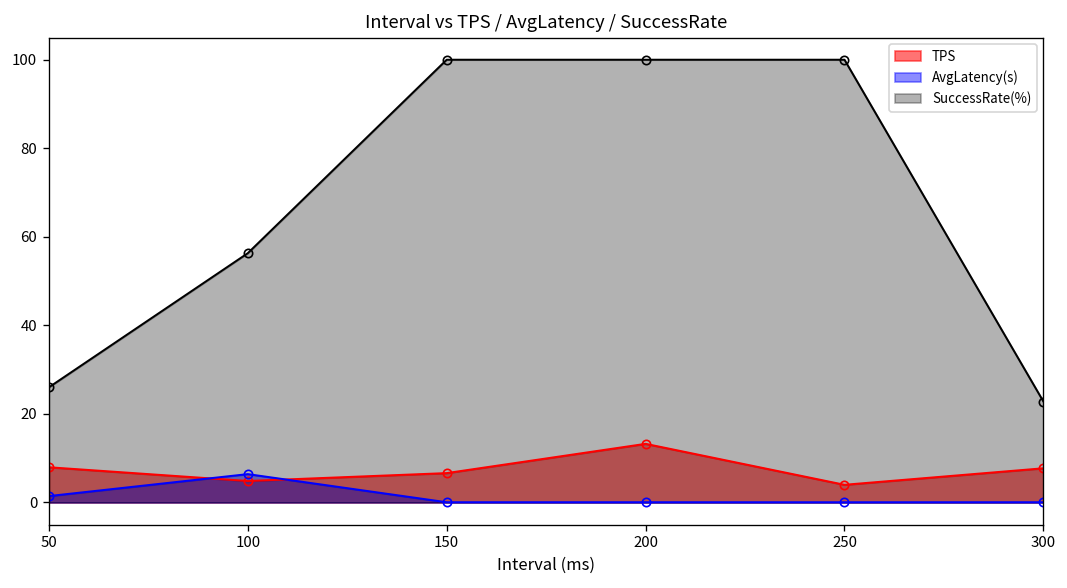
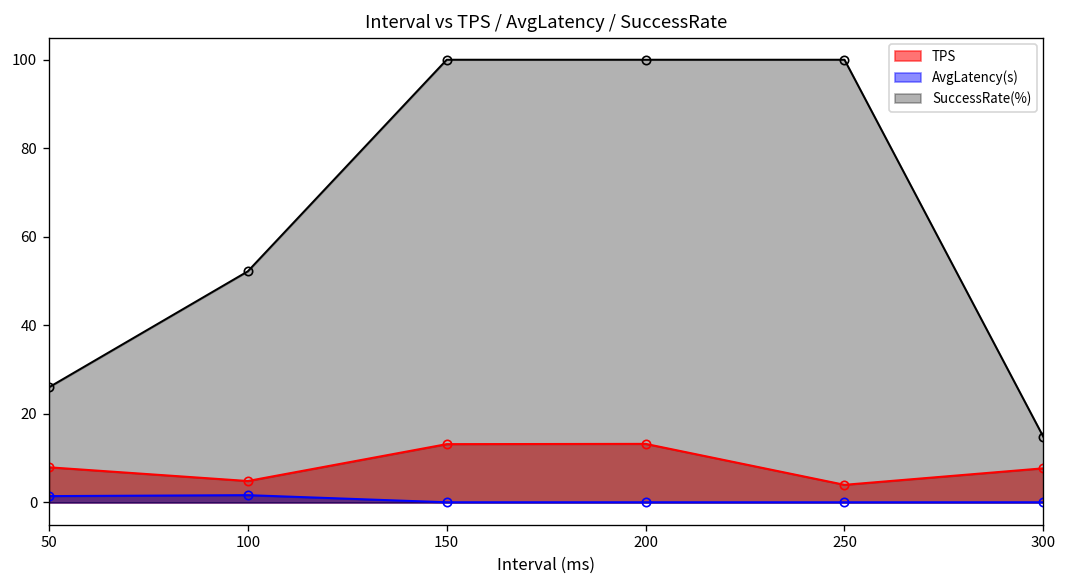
AvgLatency(s), 100: 6 -> 2
SuccessRate(%), 100: 56 -> 52
TPS, 150: 7 -> 13
SuccessRate(%), 300: 23 -> 15
